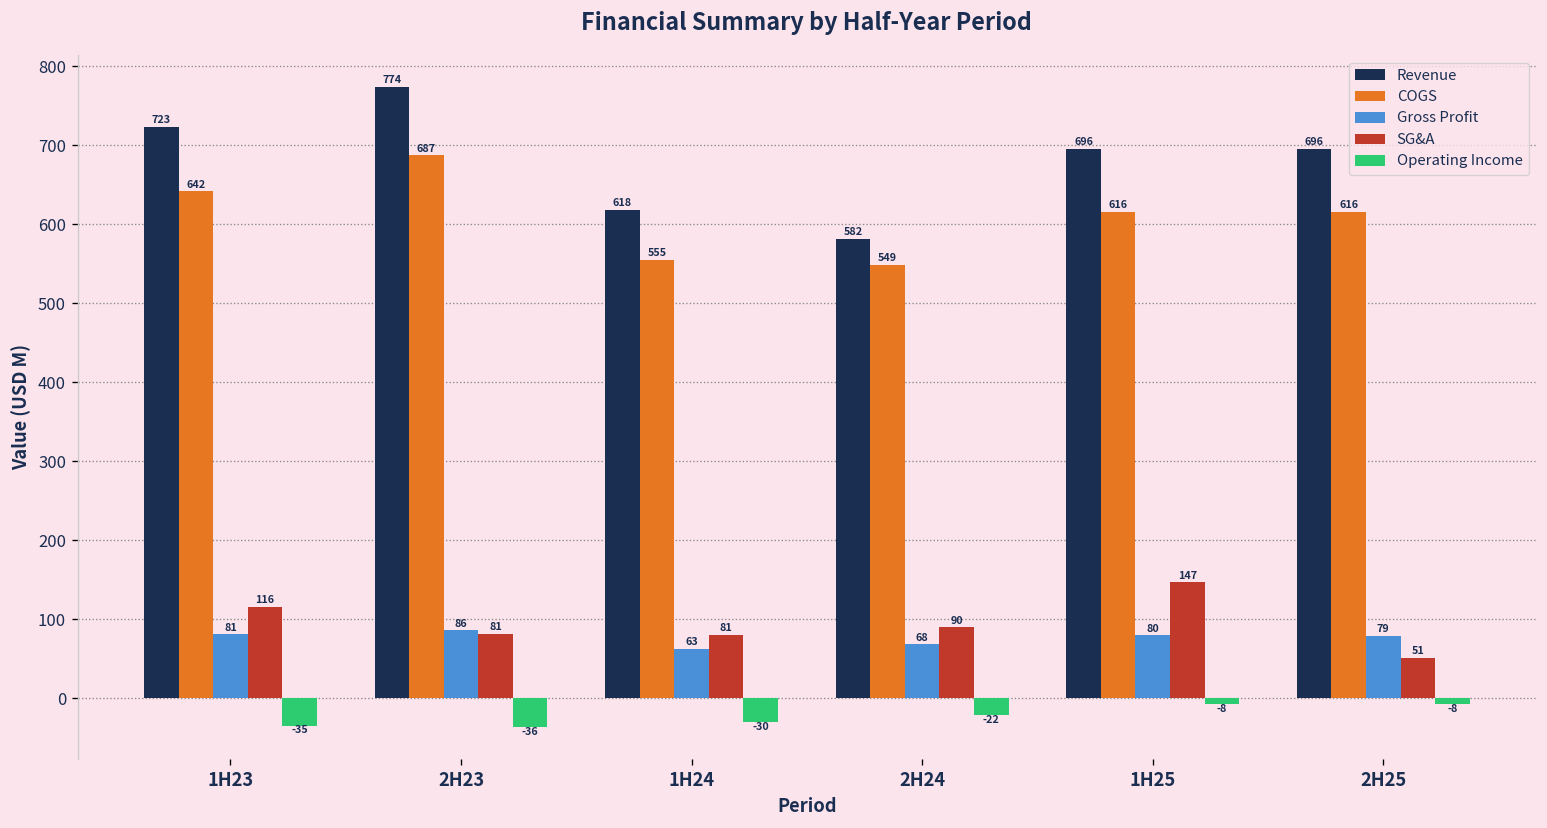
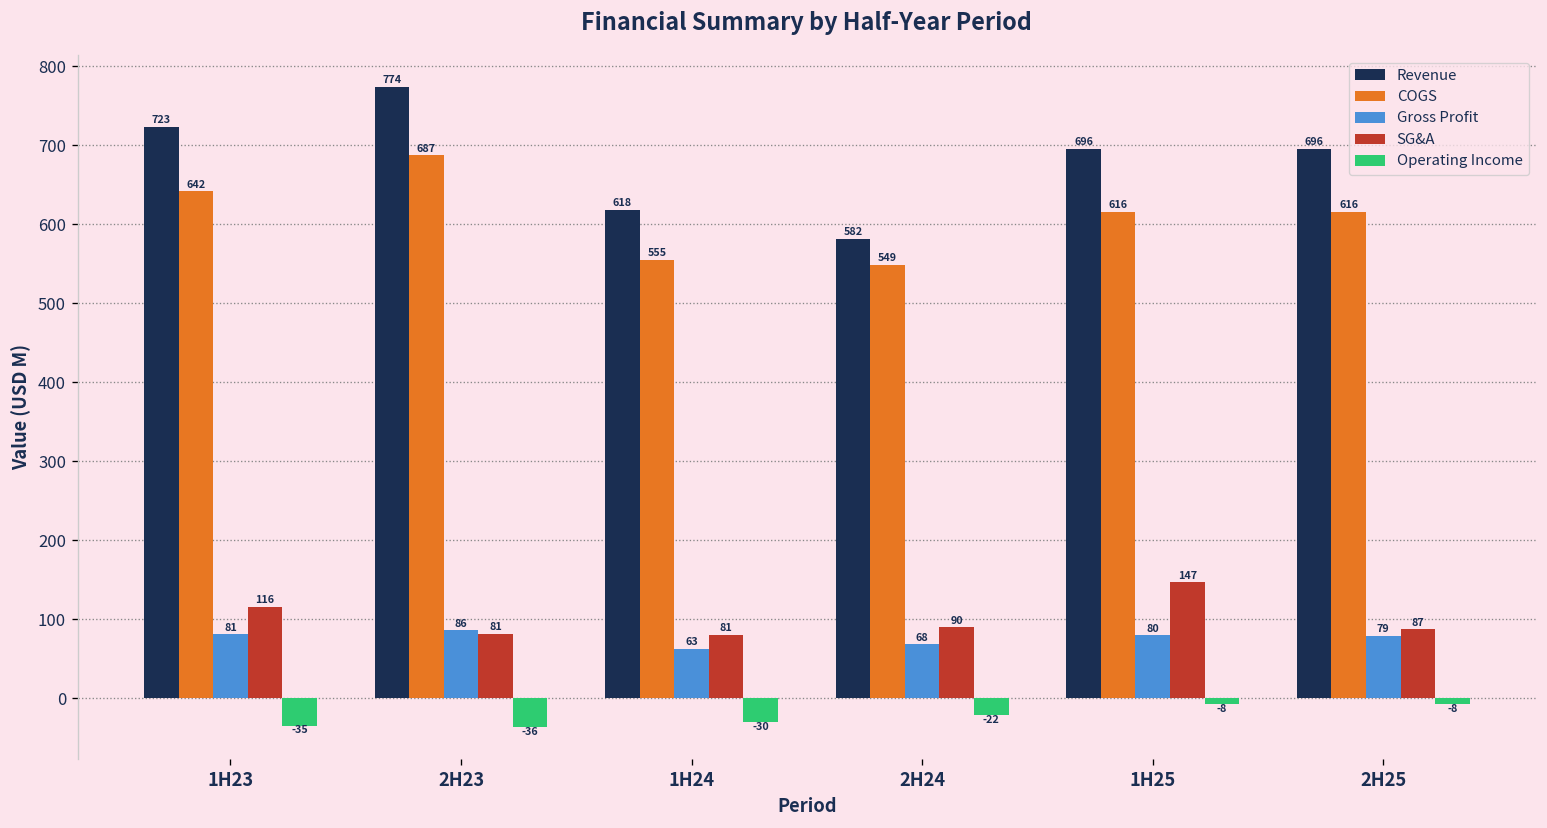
SG&A, 2H25: 51 -> 87
